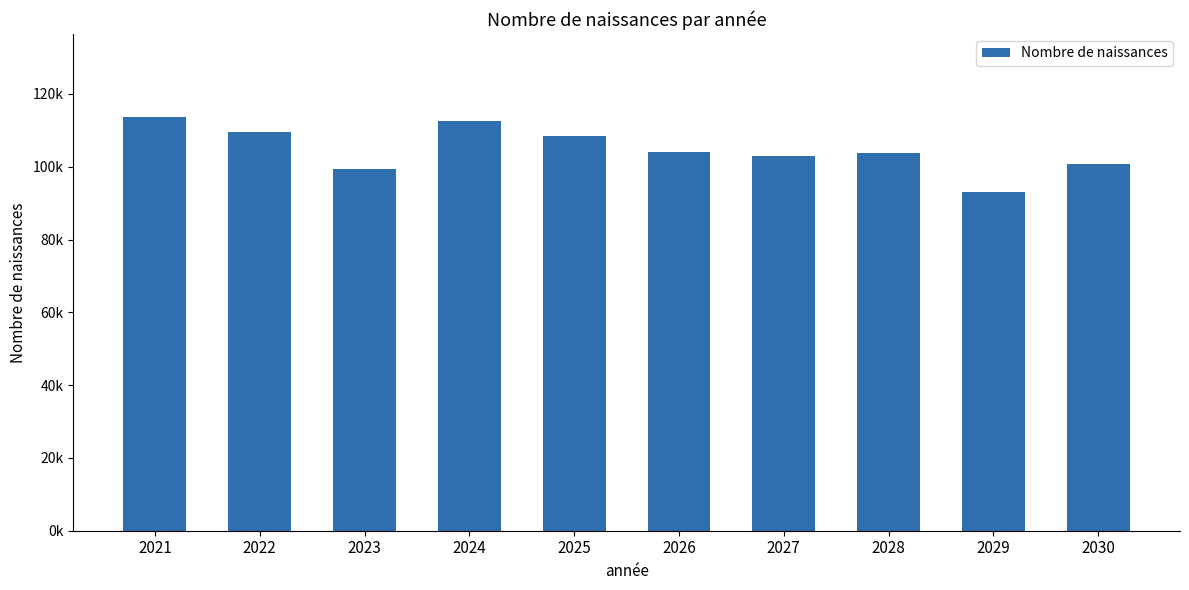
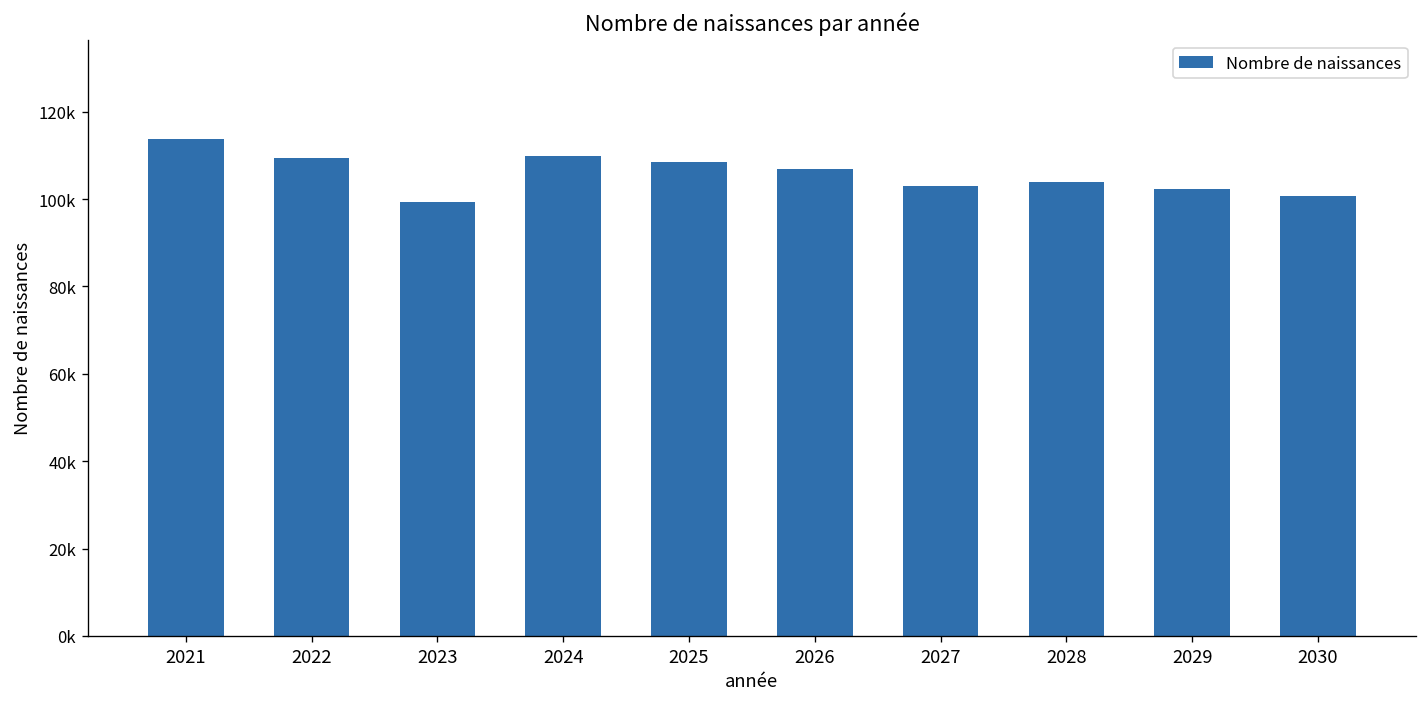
2024: 112000 -> 110000
2026: 104000 -> 107000
2029: 93000 -> 102000
